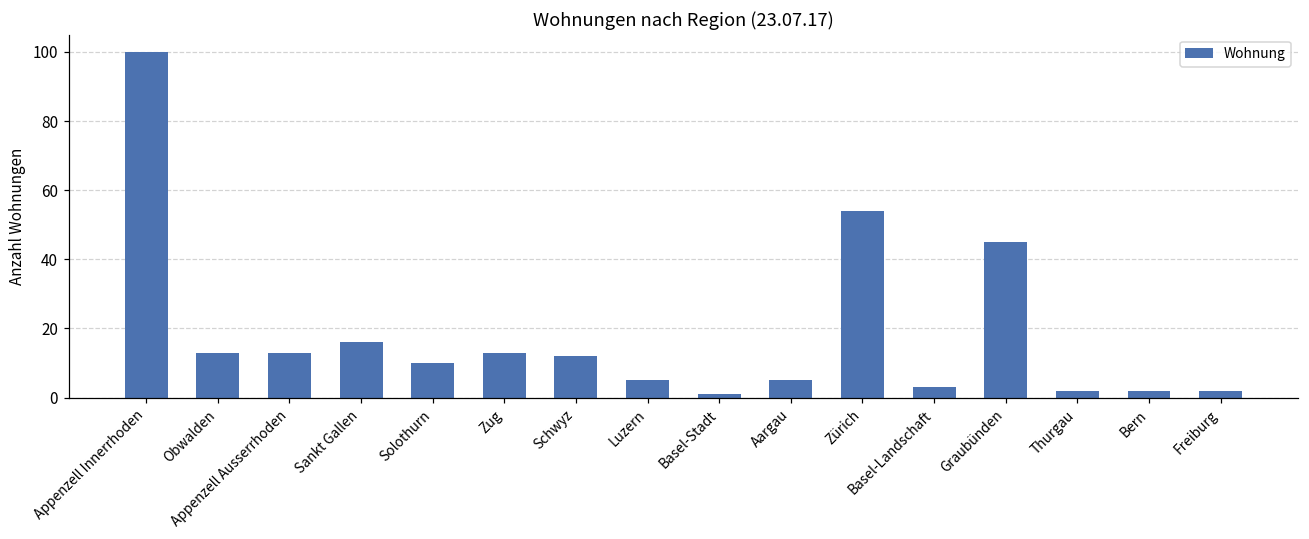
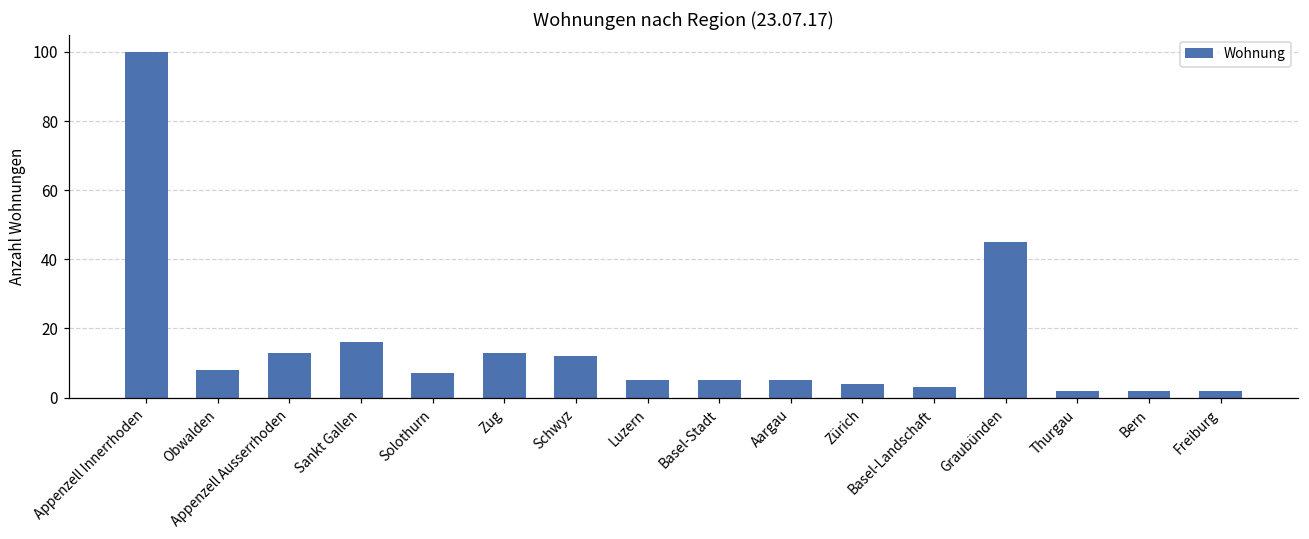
Obwalden: 13 -> 8
Solothurn: 10 -> 7
Basel-Stadt: 1 -> 5
Zürich: 54 -> 4
